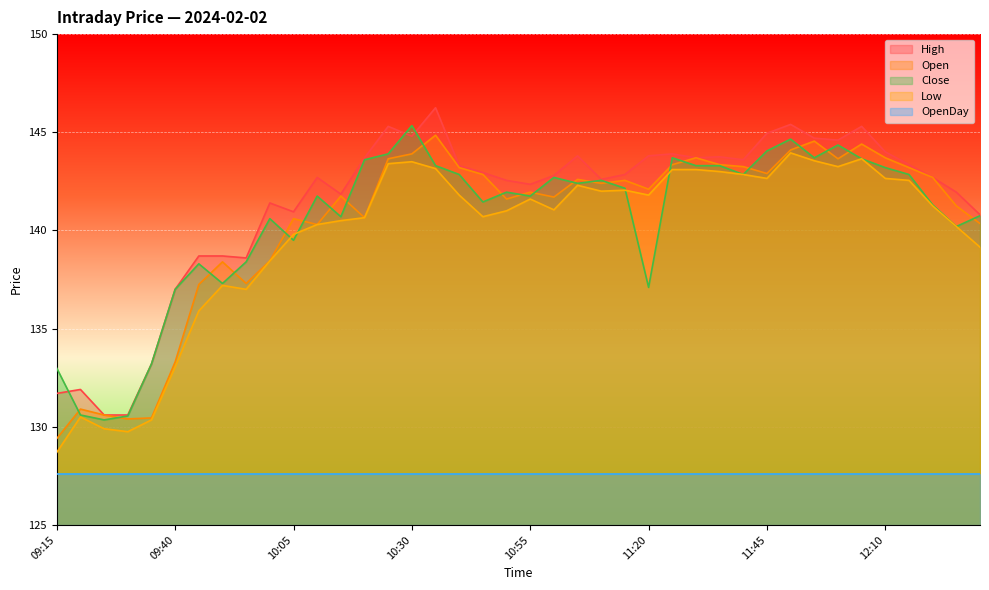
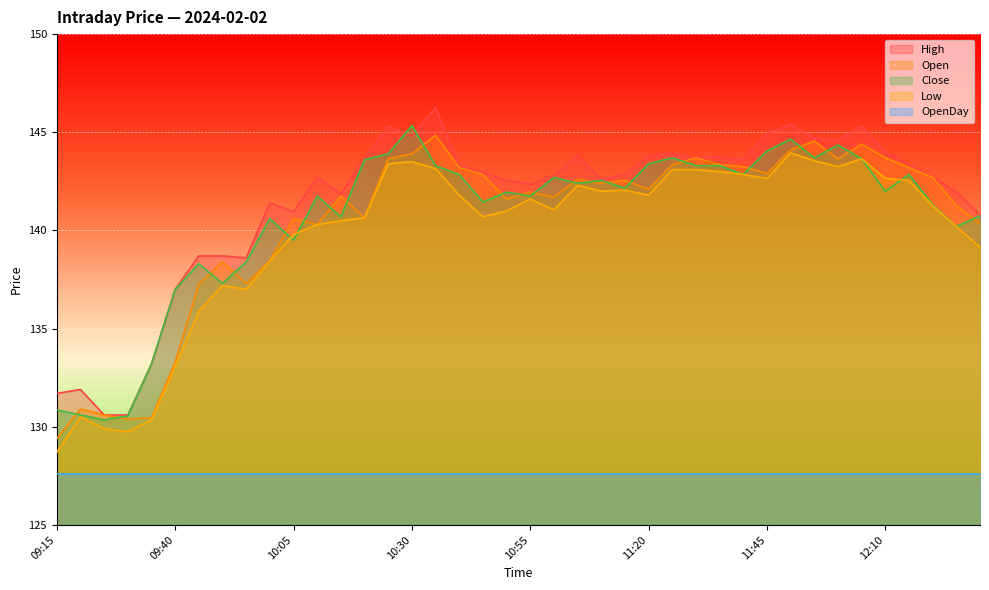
Close, 09:15: 133.0 -> 130.9
Close, 11:20: 137.1 -> 143.4
Close, 12:10: 143.2 -> 142.0
